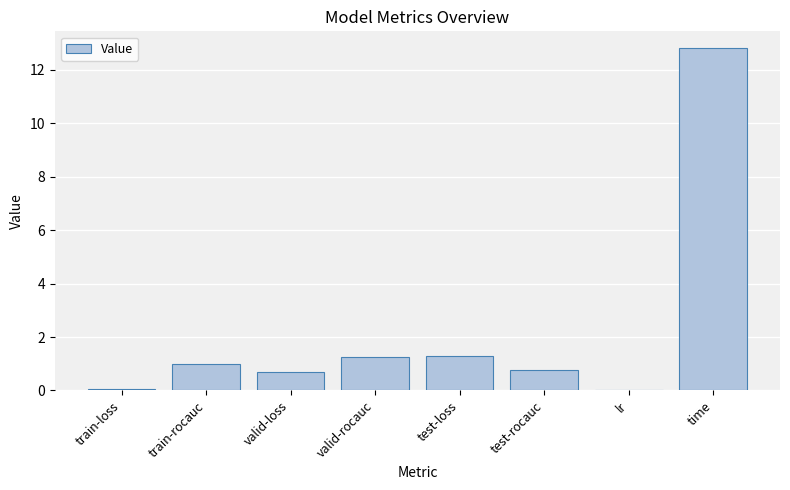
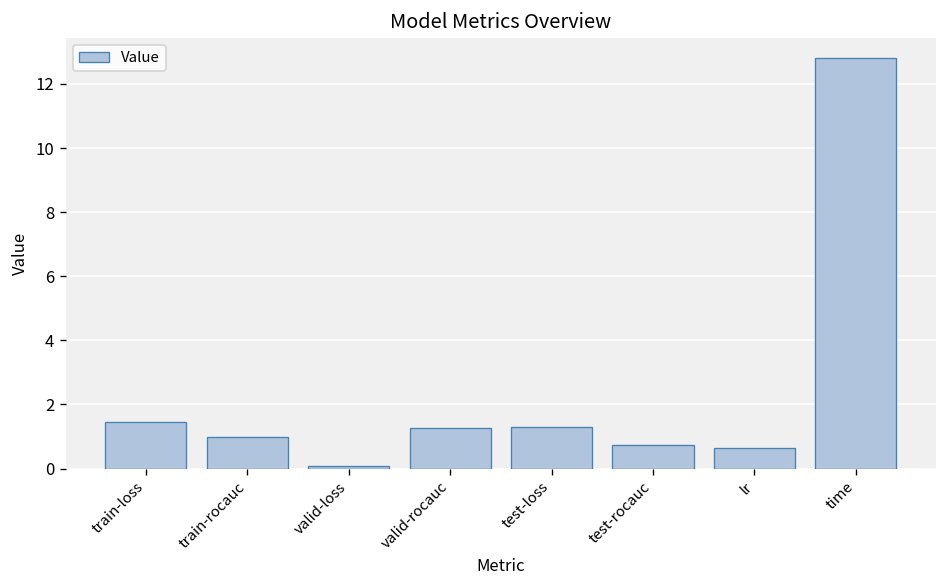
train-loss: 0.1 -> 1.5
valid-loss: 0.7 -> 0.1
lr: 0.0 -> 0.6
